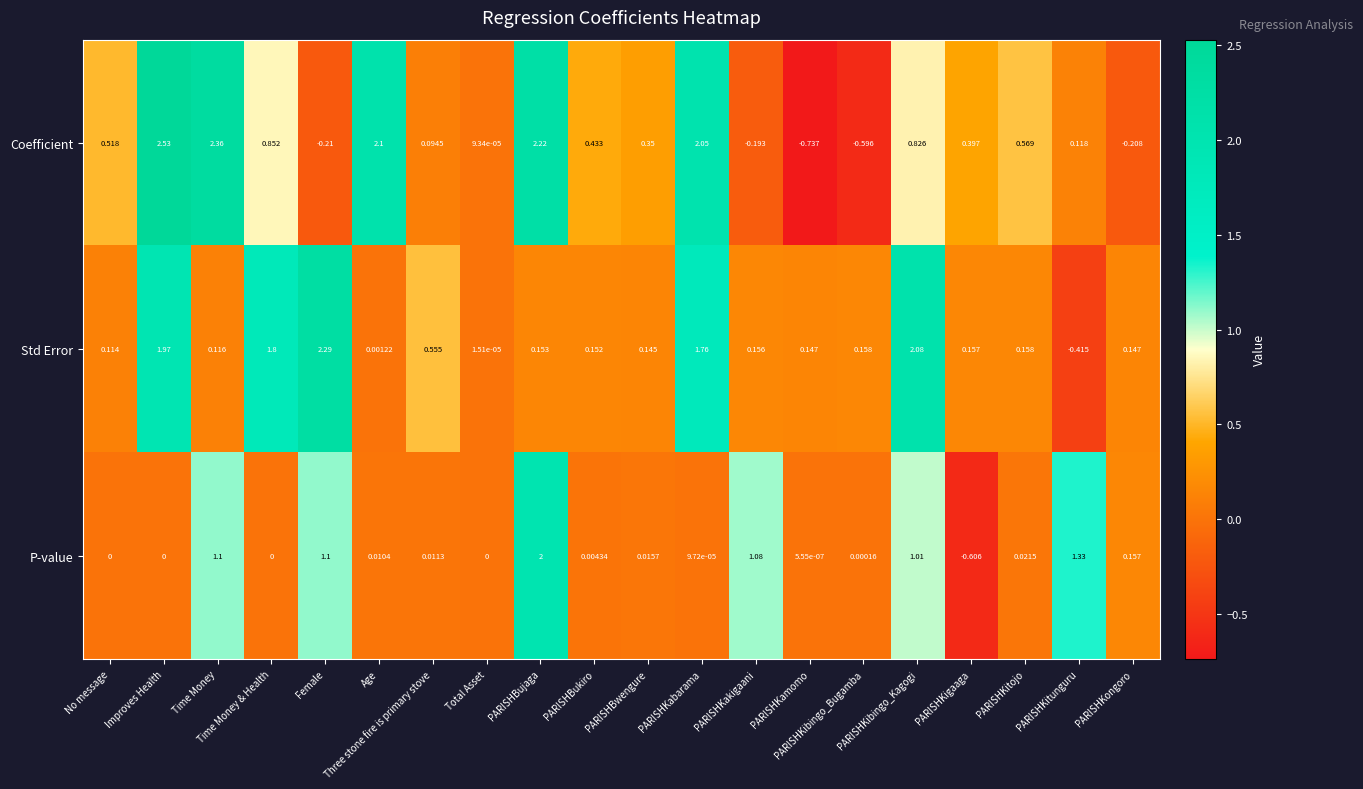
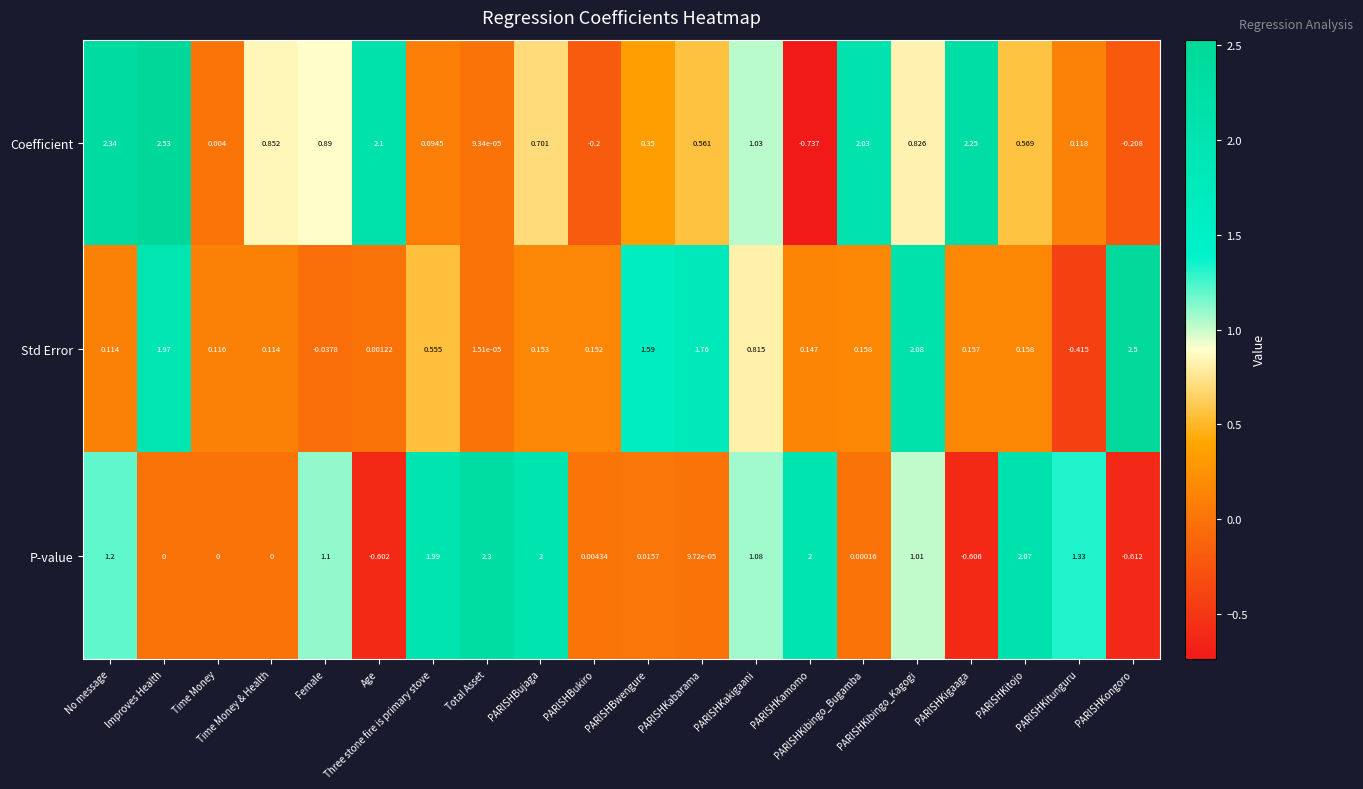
Coefficient, No message: 0.518 -> 2.34
Coefficient, Time Money: 2.36 -> 0.004
Coefficient, Female: -0.21 -> 0.89
Coefficient, PARISHBujaga: 2.22 -> 0.701
Coefficient, PARISHBukiro: 0.433 -> -0.2
Coefficient, PARISHKabarama: 2.05 -> 0.561
Coefficient, PARISHKakigaani: -0.193 -> 1.03
Coefficient, PARISHKibingo_Bugamba: -0.596 -> 2.03
Coefficient, PARISHKigaaga: 0.397 -> 2.25
Std Error, Time Money & Health: 1.8 -> 0.114
Std Error, Female: 2.29 -> -0.0378
Std Error, PARISHBwengure: 0.145 -> 1.59
Std Error, PARISHKakigaani: 0.156 -> 0.815
Std Error, PARISHKongoro: 0.147 -> 2.5
P-value, No message: 0 -> 1.2
P-value, Time Money: 1.1 -> 0
P-value, Age: 0.0104 -> -0.602
P-value, Three stone fire is primary stove: 0.0113 -> 1.99
P-value, Total Asset: 0 -> 2.3
P-value, PARISHKamomo: 5.55e-07 -> 2
P-value, PARISHKitojo: 0.0215 -> 2.07
P-value, PARISHKongoro: 0.157 -> -0.612
